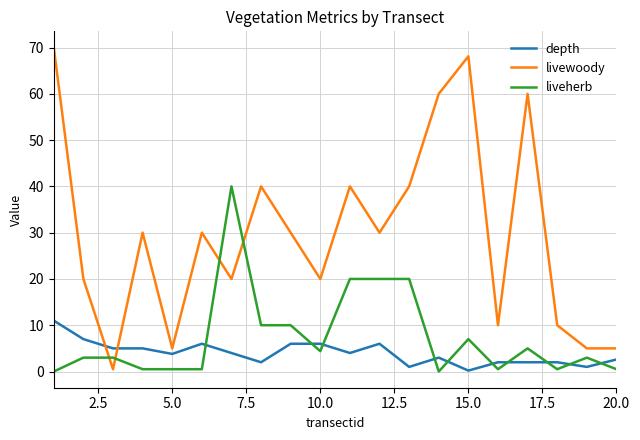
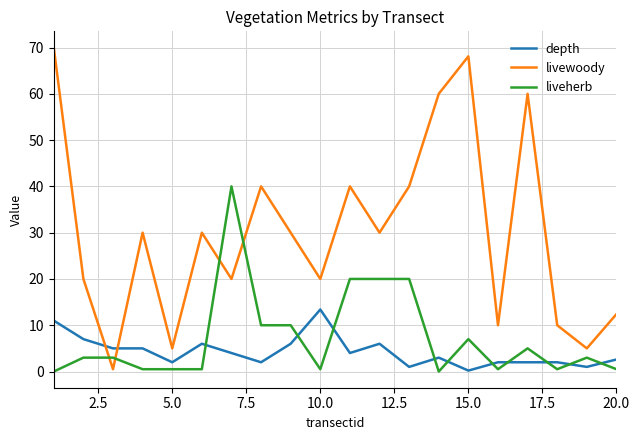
depth, 5.0: 4 -> 2
depth, 10.0: 6 -> 13
liveherb, 10.0: 4 -> 1
livewoody, 20.0: 5 -> 12
